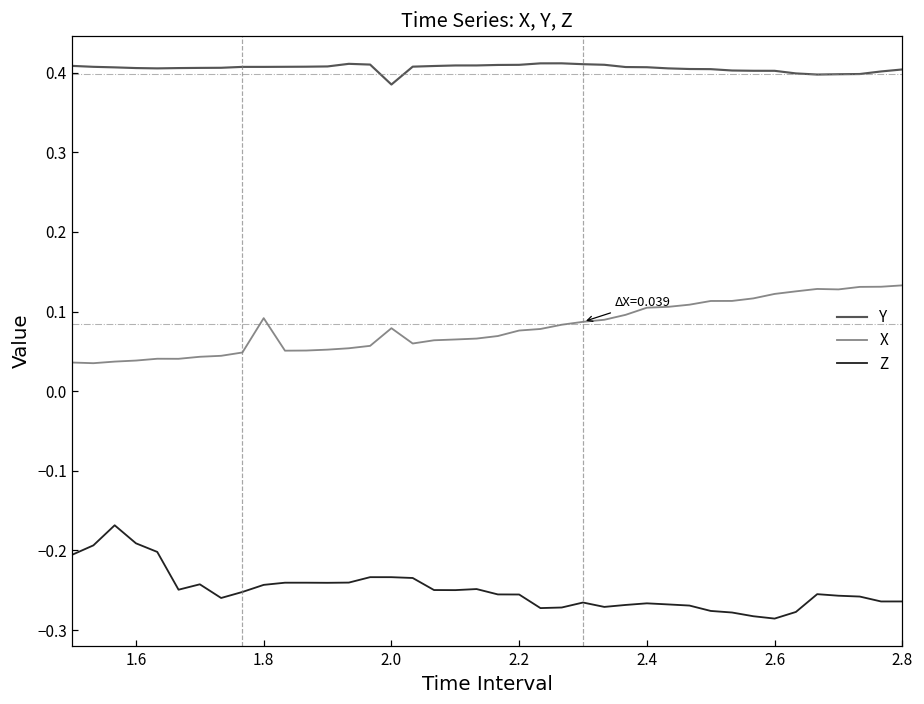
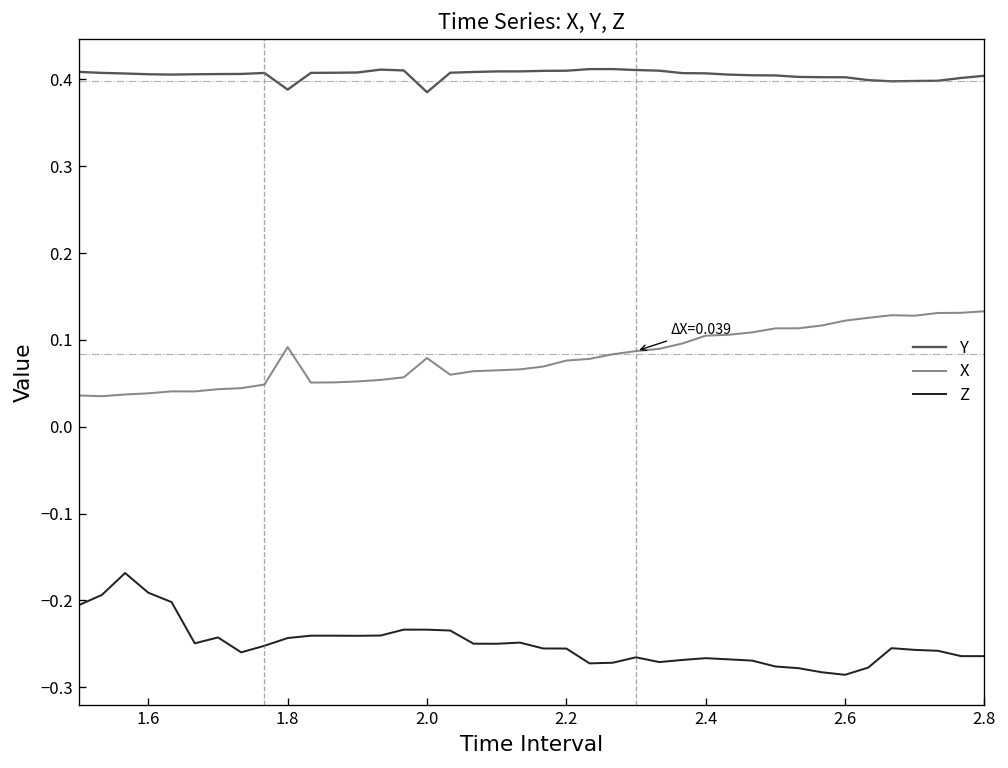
Y, 1.8: 0.41 -> 0.39
